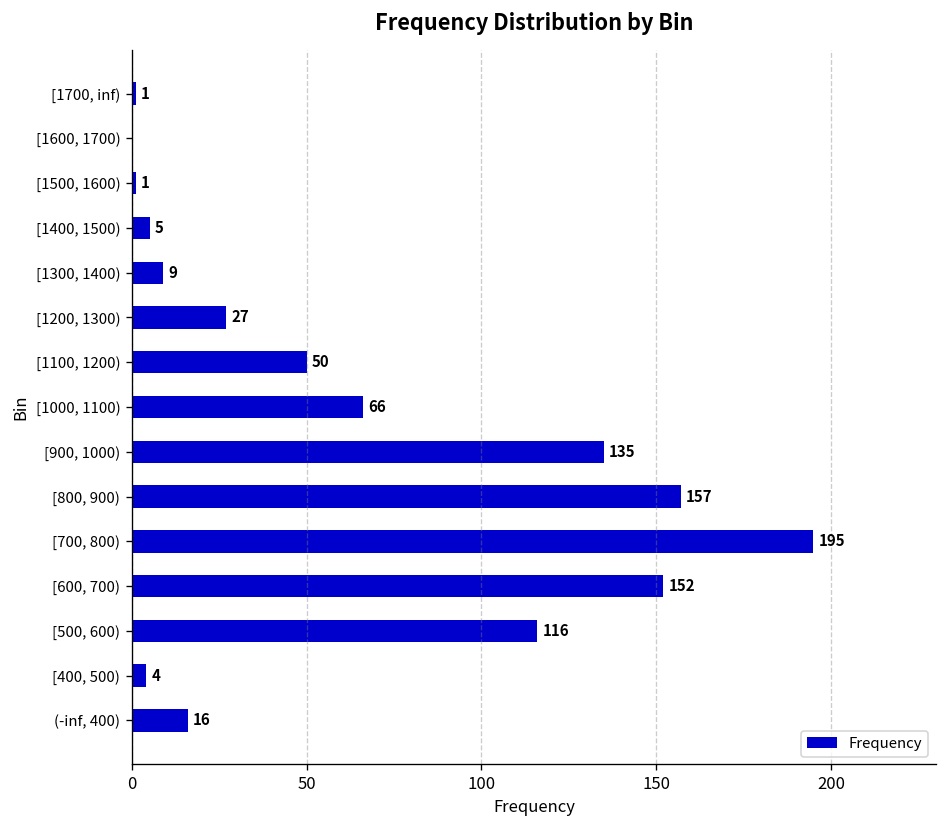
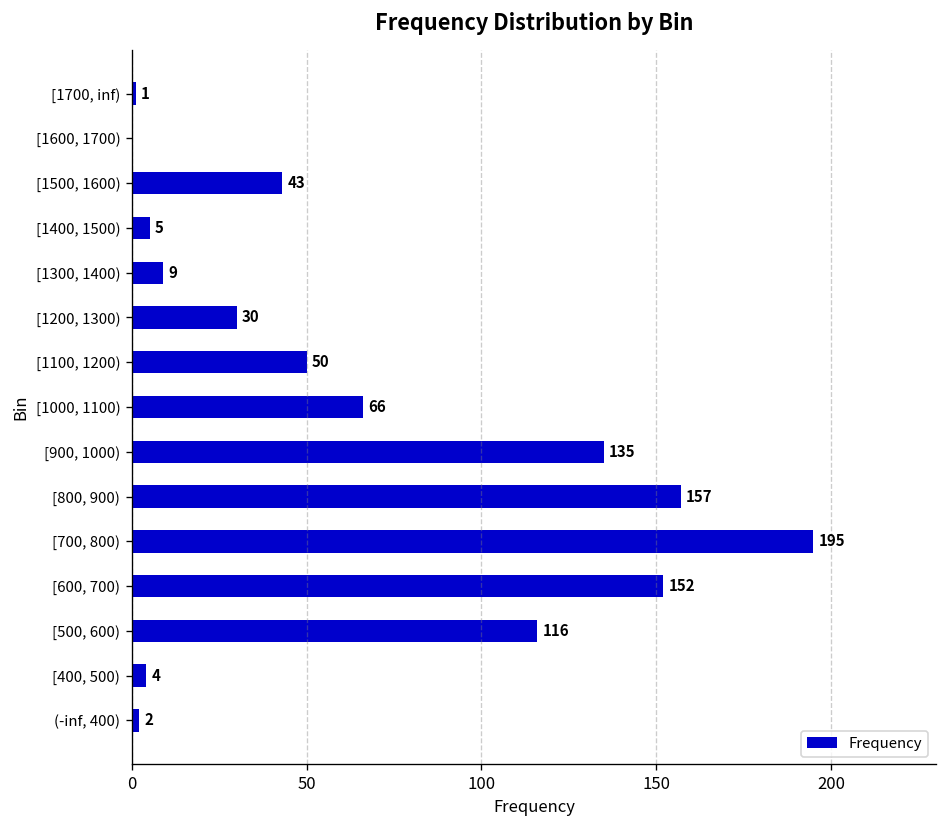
[1500, 1600): 1 -> 43
[1200, 1300): 27 -> 30
(-inf, 400): 16 -> 2
